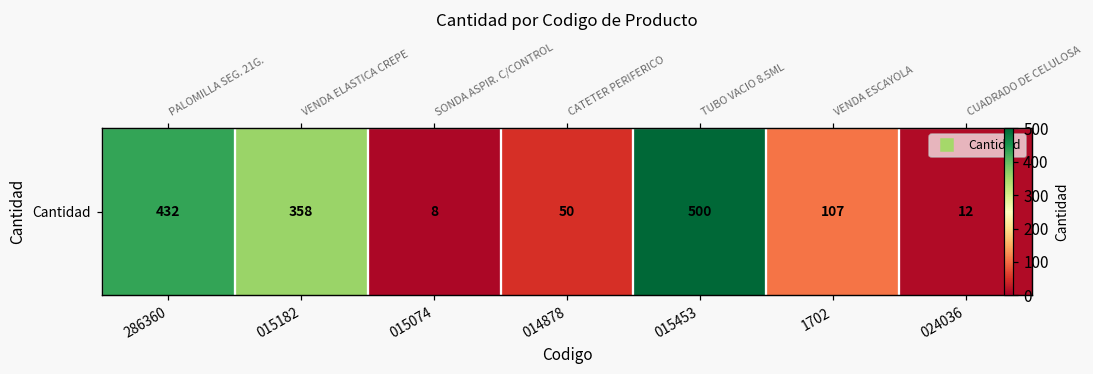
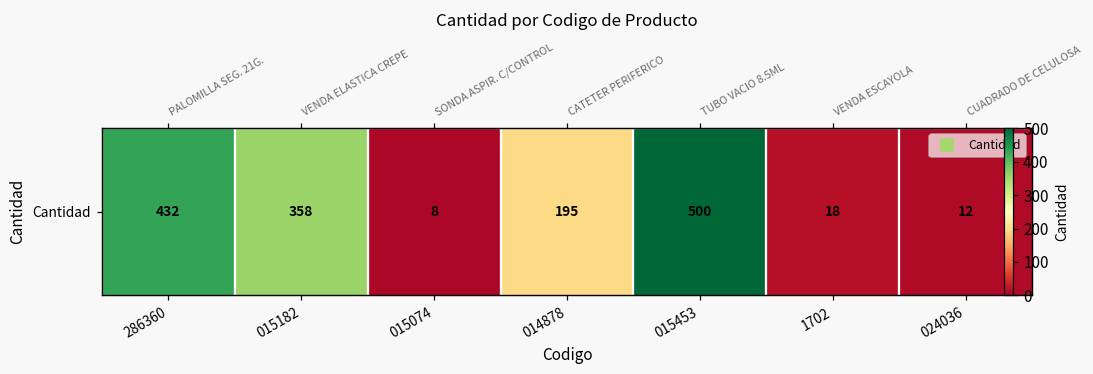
Cantidad, 014878: 50 -> 195
Cantidad, 1702: 107 -> 18
